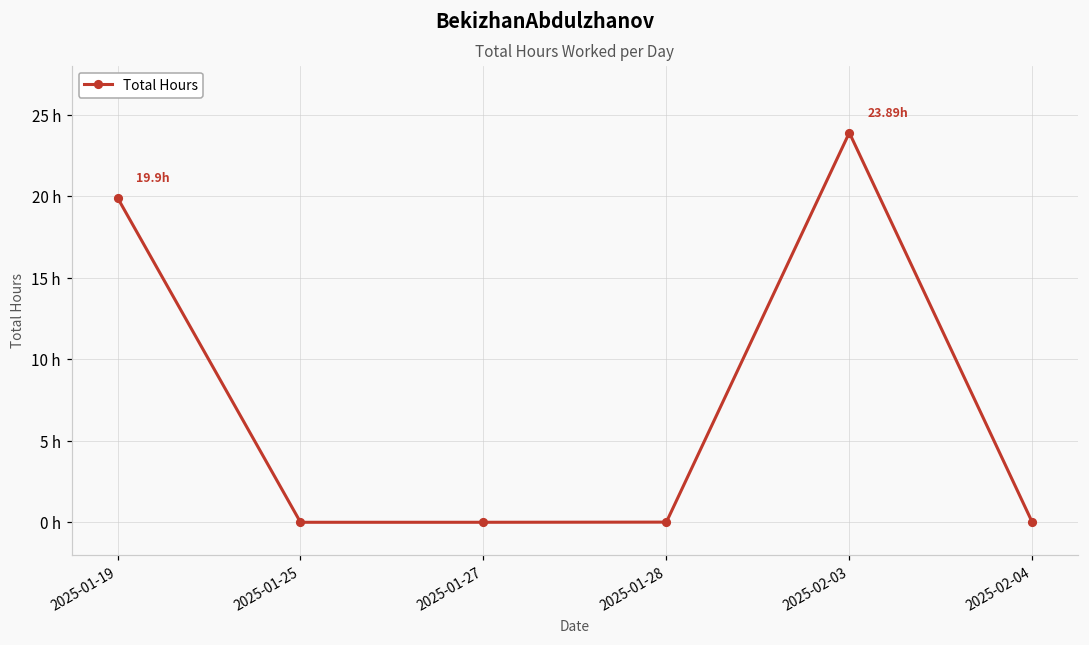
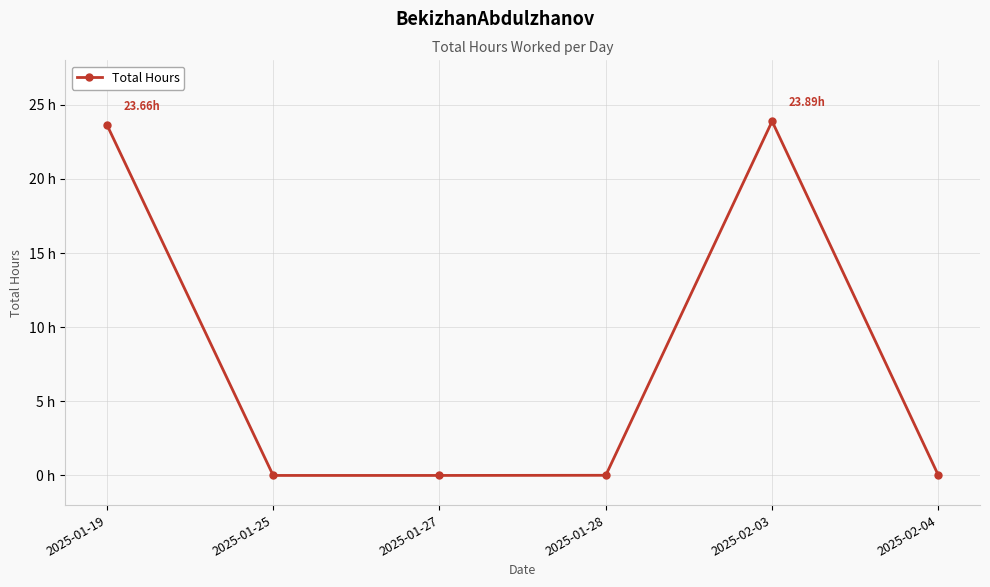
2025-01-19: 19.9h -> 23.66h
